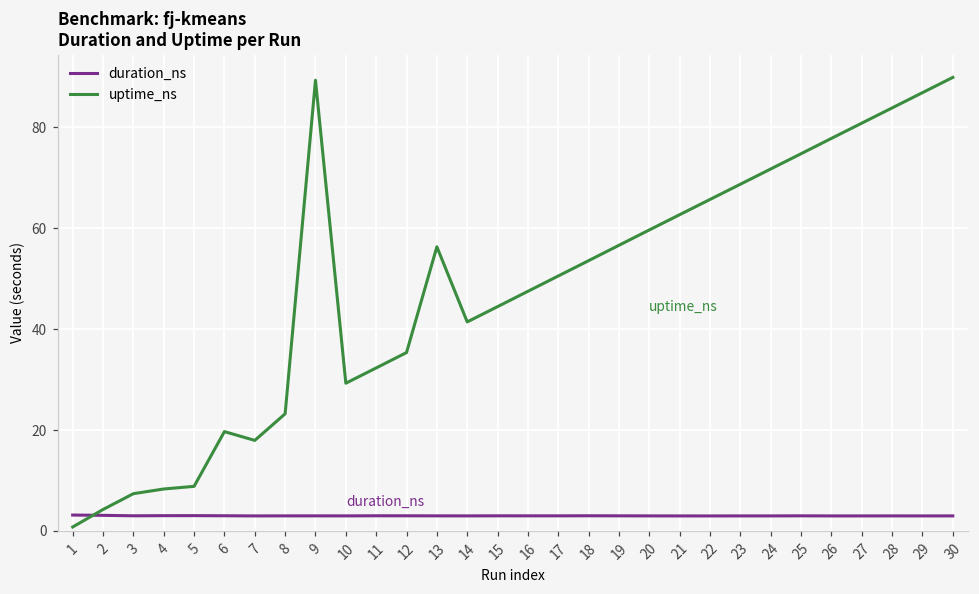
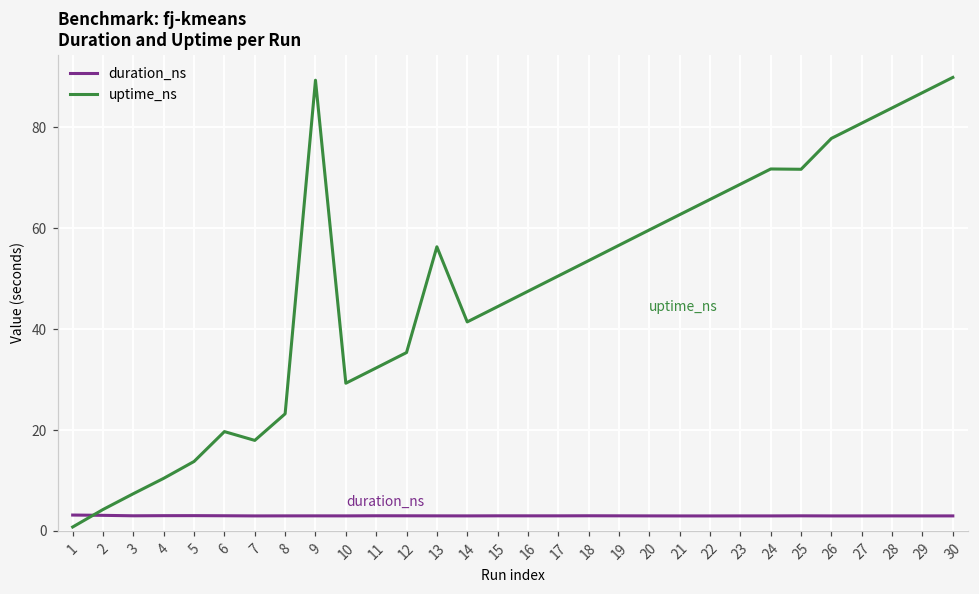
uptime_ns, 4: 8 -> 10
uptime_ns, 5: 9 -> 14
uptime_ns, 25: 75 -> 72
